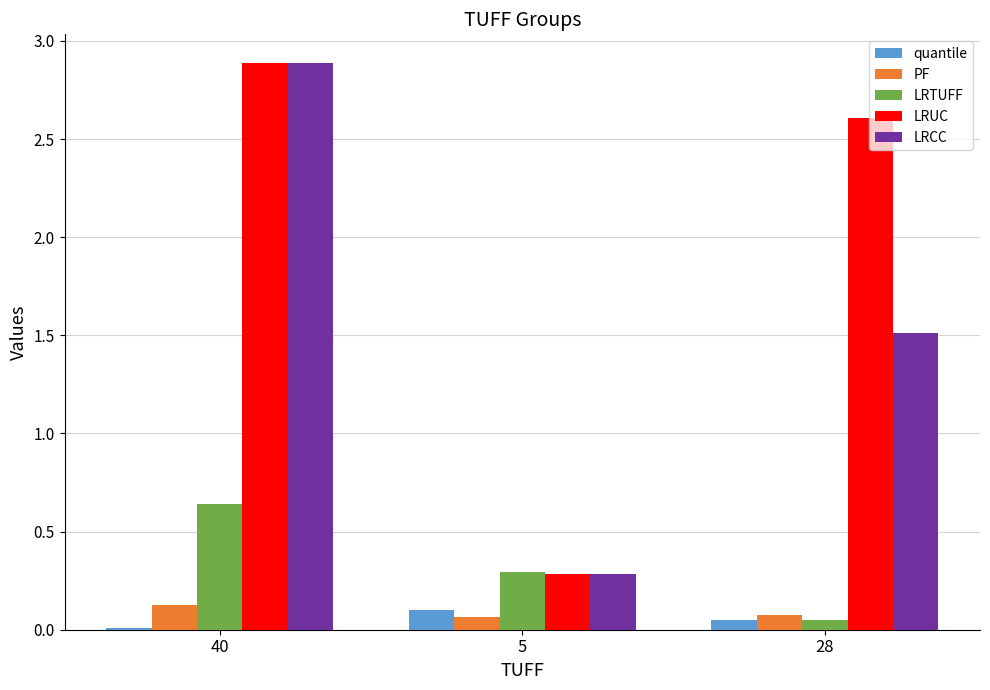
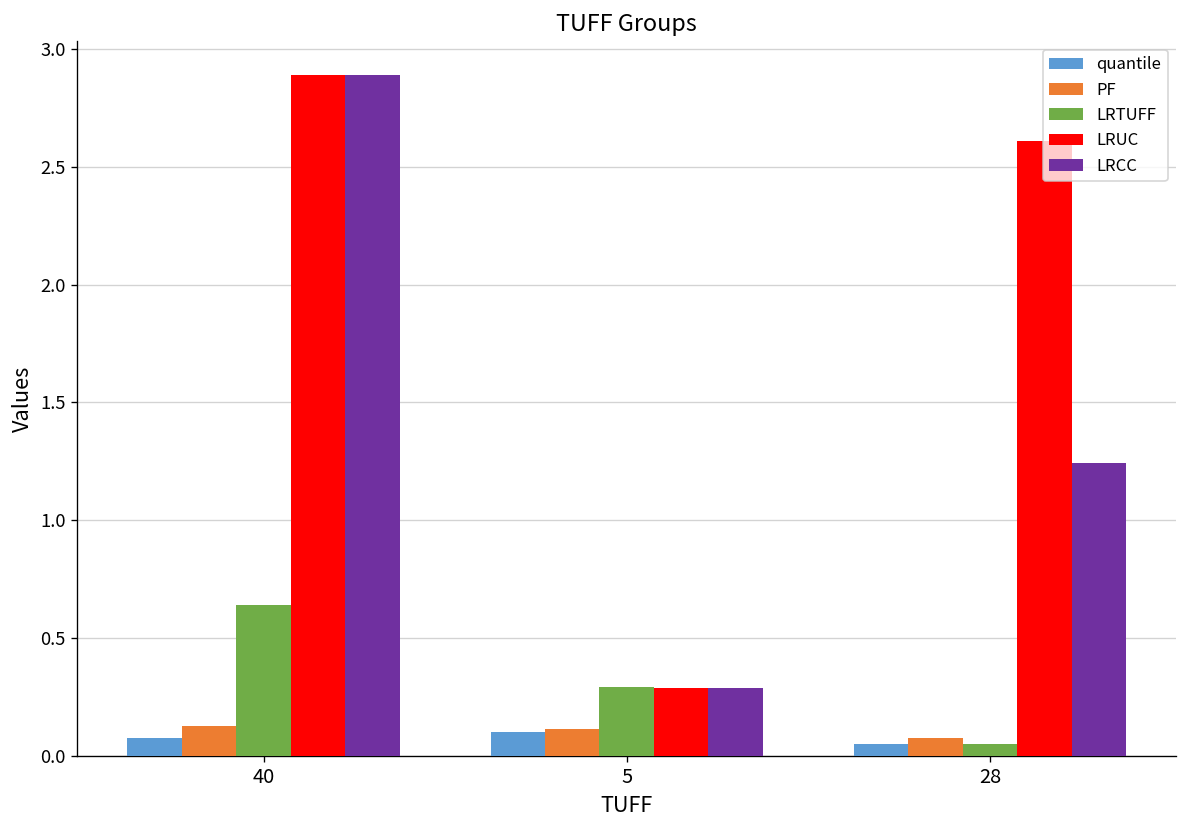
quantile, 40: 0.01 -> 0.08
PF, 5: 0.07 -> 0.11
LRCC, 28: 1.51 -> 1.24
